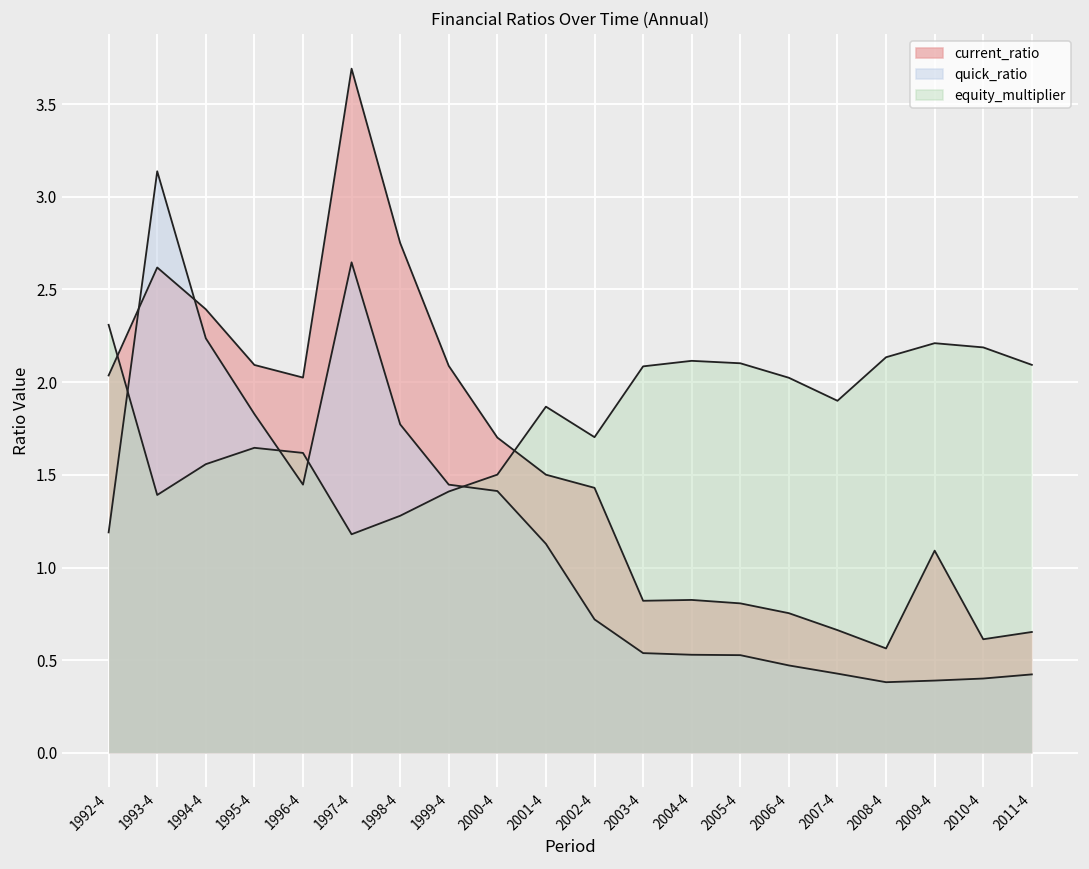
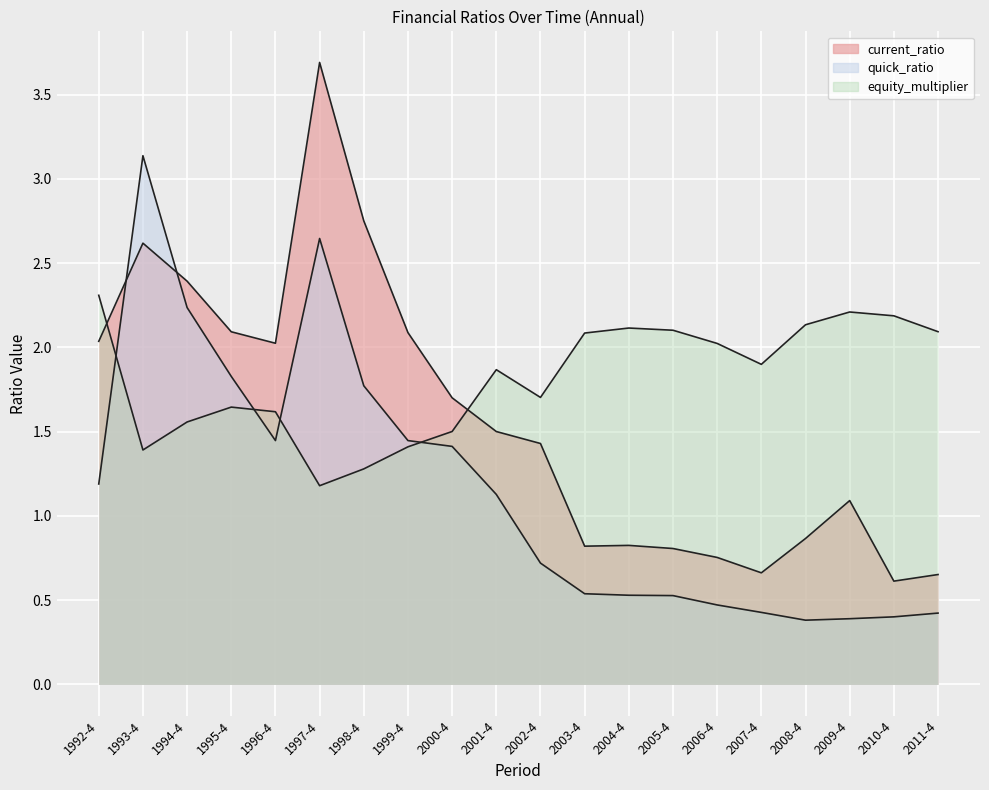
current_ratio, 2008-4: 0.56 -> 0.87
